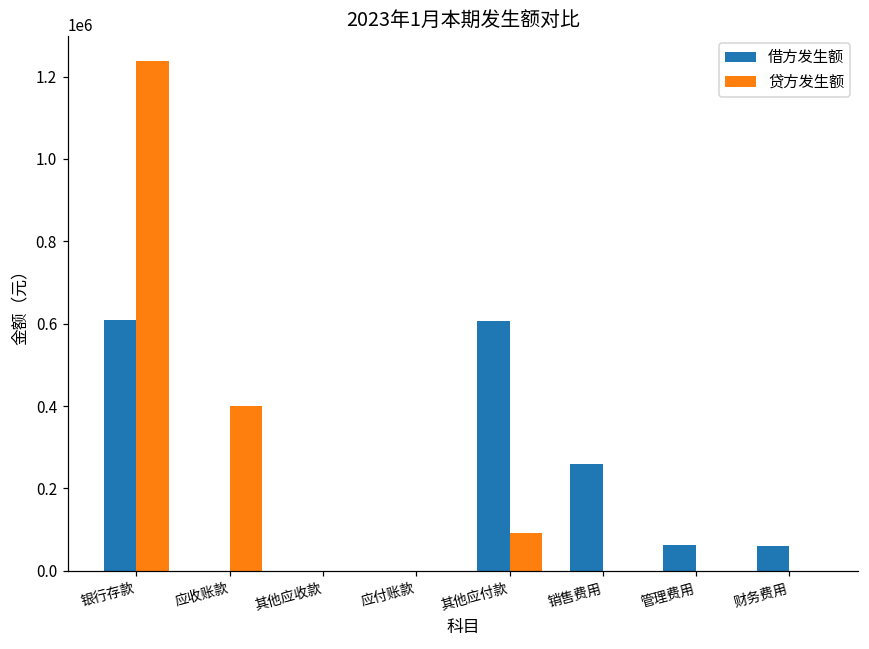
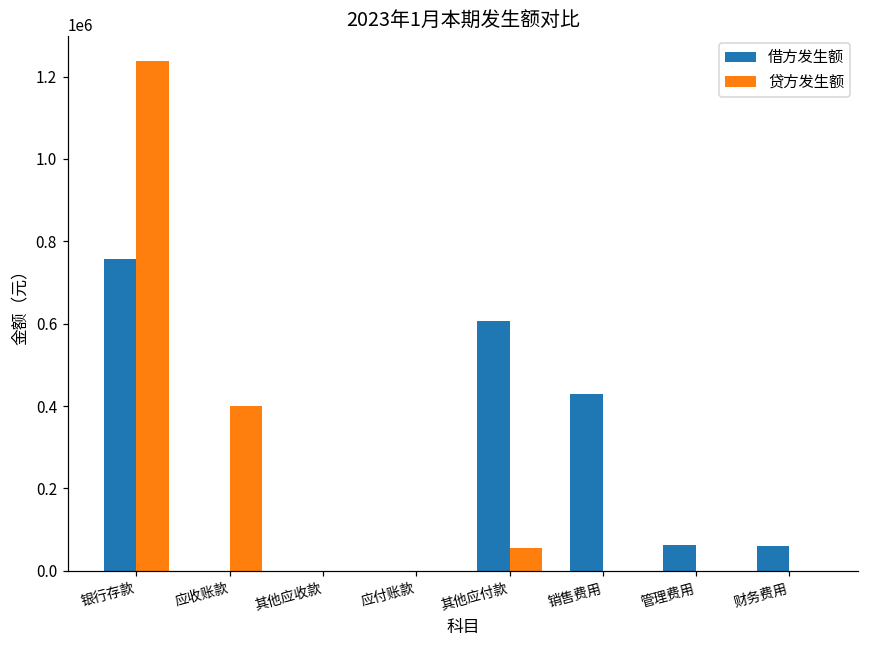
借方发生额, 银行存款: 610000 -> 760000
贷方发生额, 其他应付款: 90000 -> 60000
借方发生额, 销售费用: 260000 -> 430000
